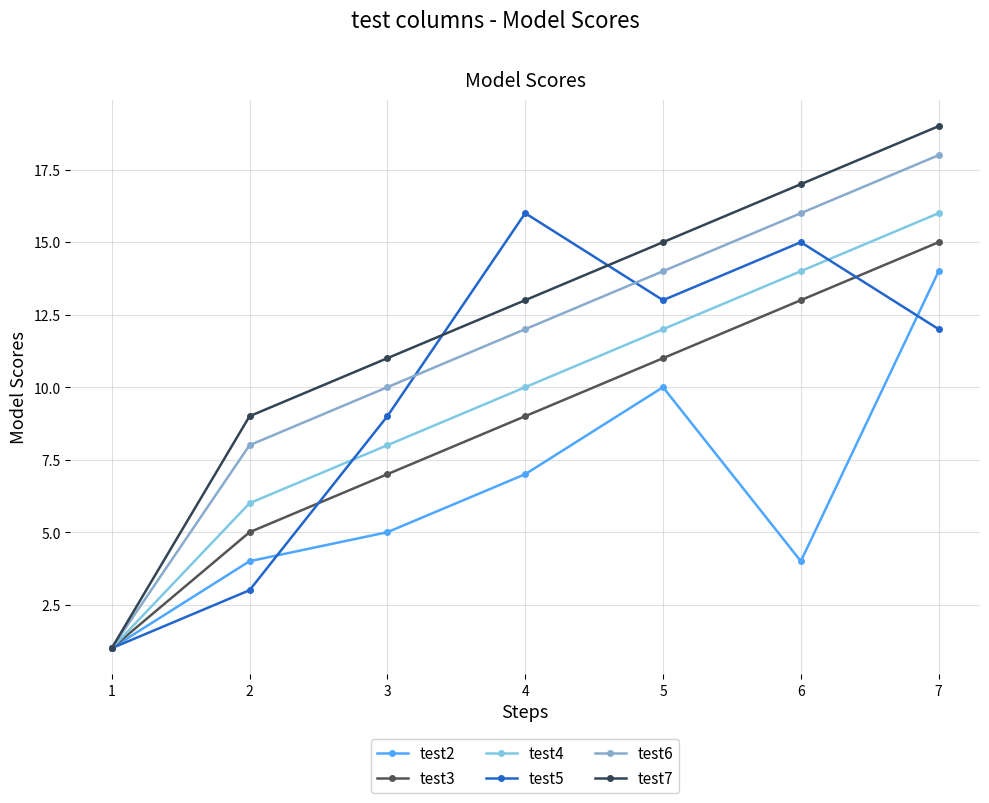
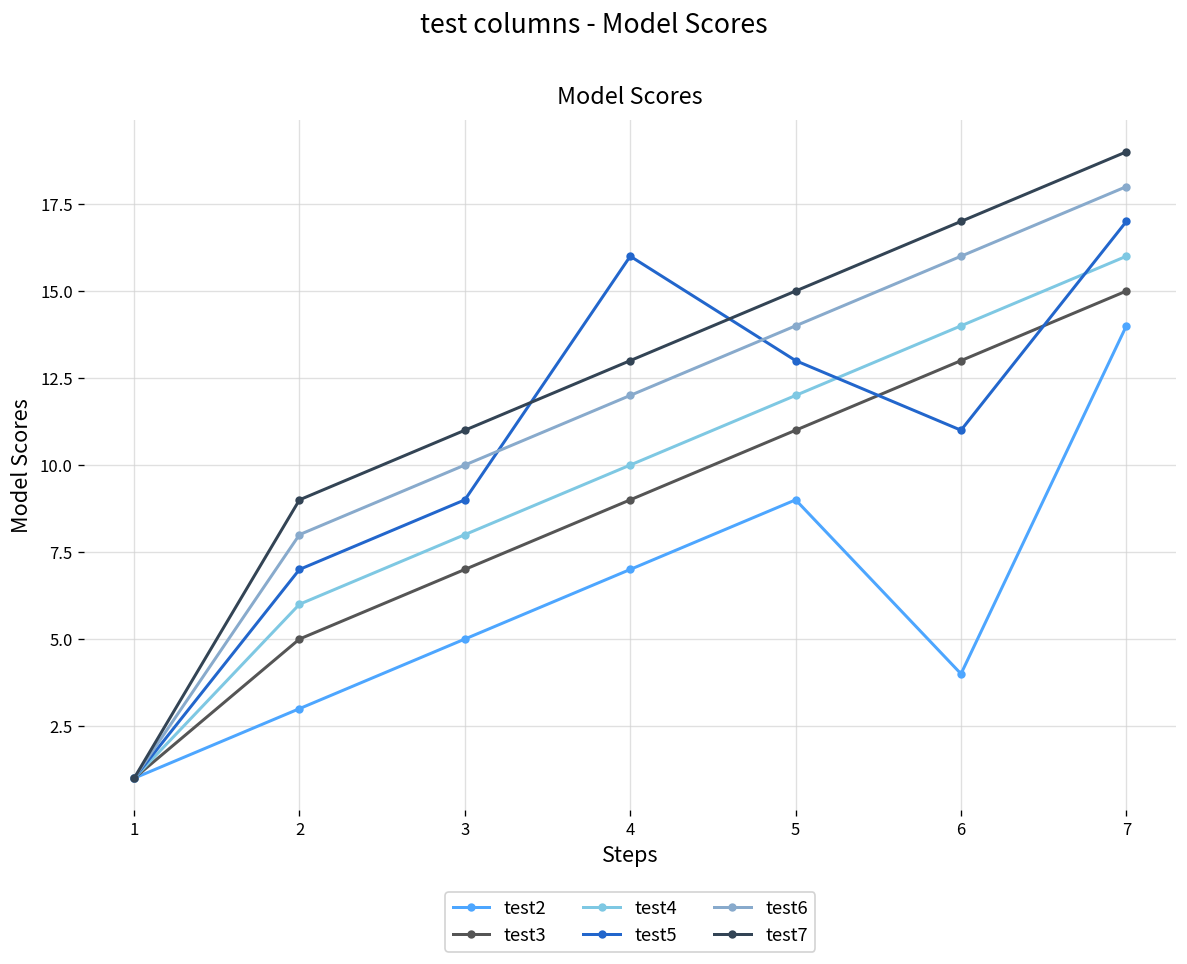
test2, 2: 4 -> 3
test5, 2: 3 -> 7
test2, 5: 10 -> 9
test5, 6: 15 -> 11
test5, 7: 12 -> 17
